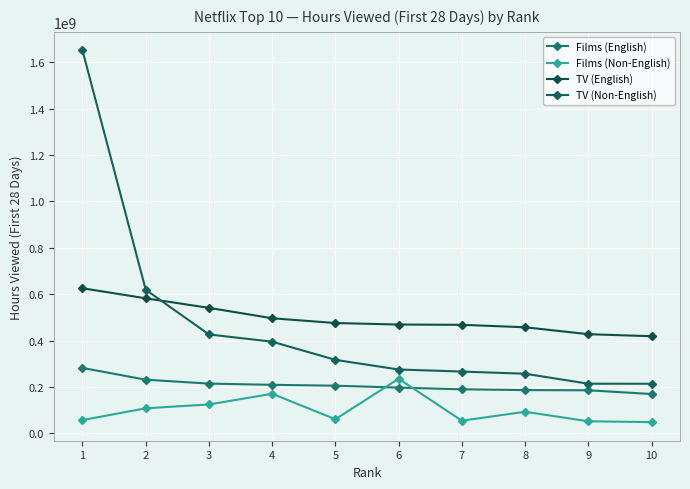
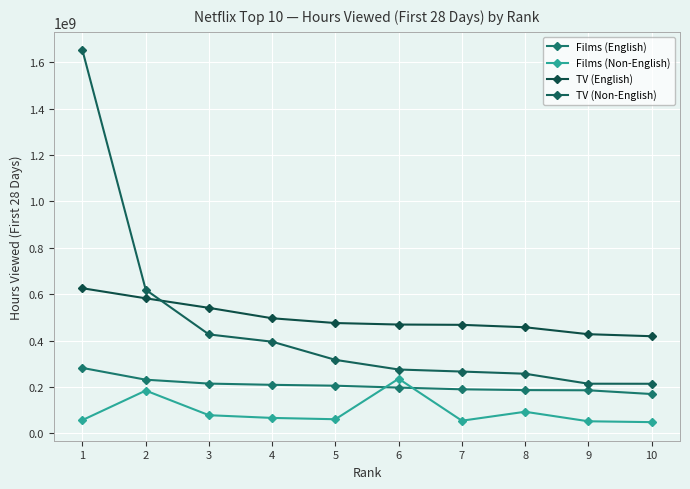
Films (Non-English), 2: 110000000 -> 180000000
Films (Non-English), 3: 120000000 -> 80000000
Films (Non-English), 4: 170000000 -> 70000000
